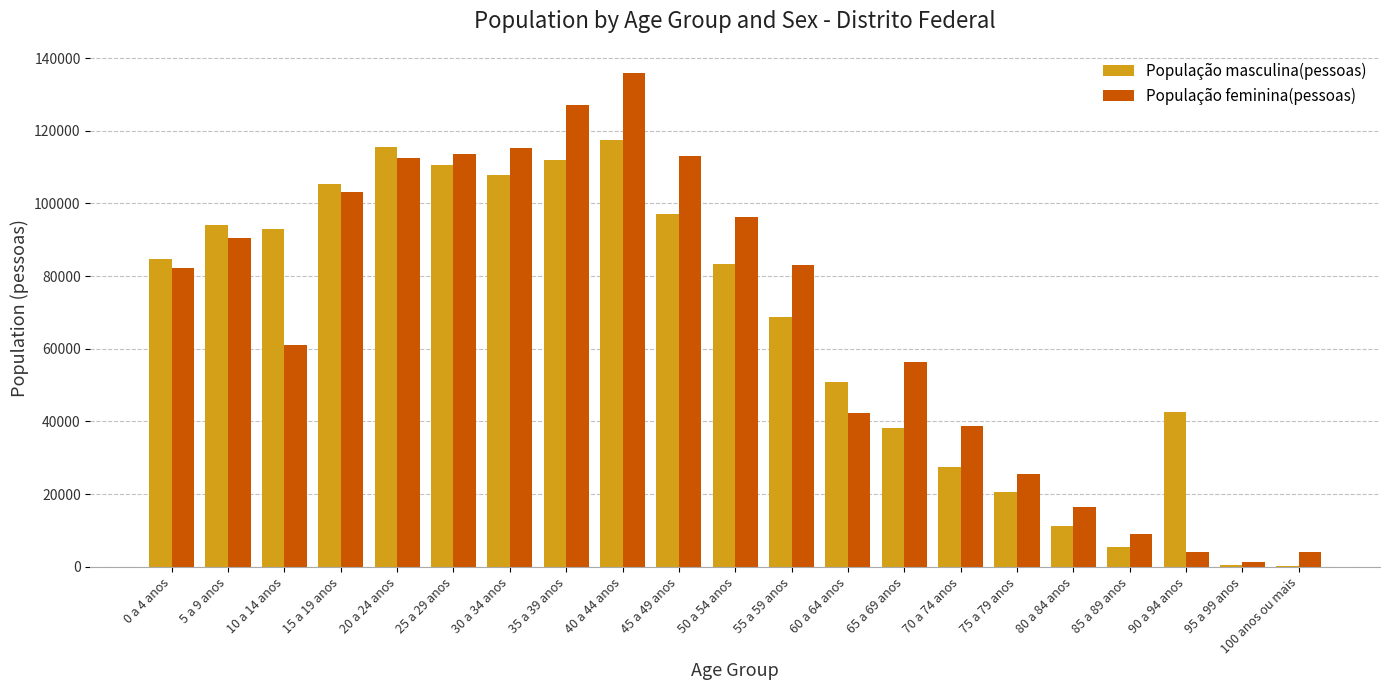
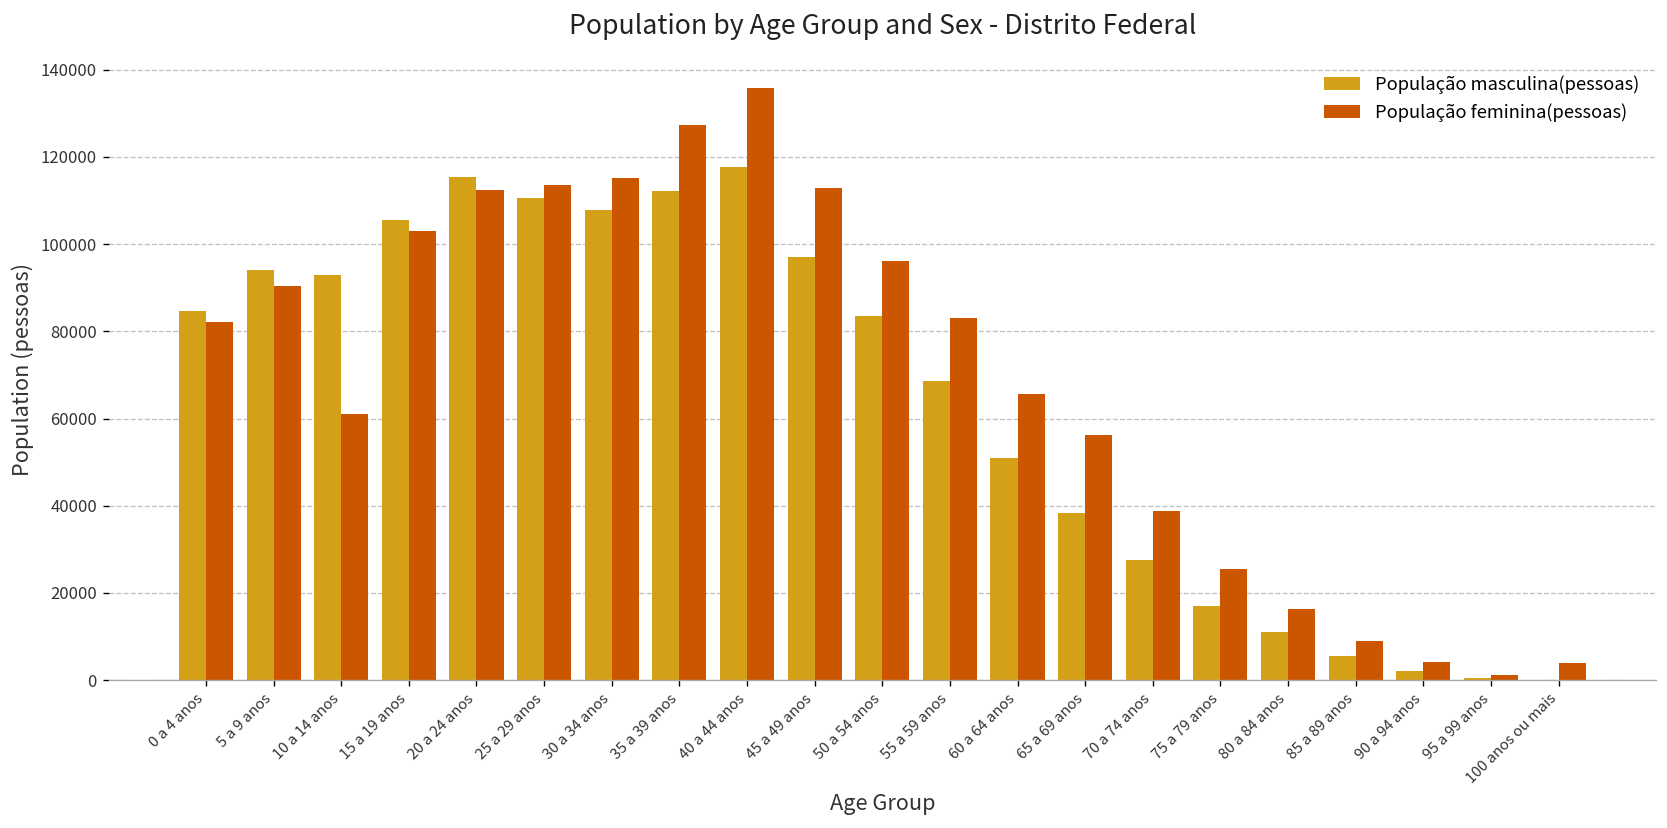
População feminina(pessoas), 60 a 64 anos: 42000 -> 66000
População masculina(pessoas), 75 a 79 anos: 20000 -> 17000
População masculina(pessoas), 90 a 94 anos: 43000 -> 2000
